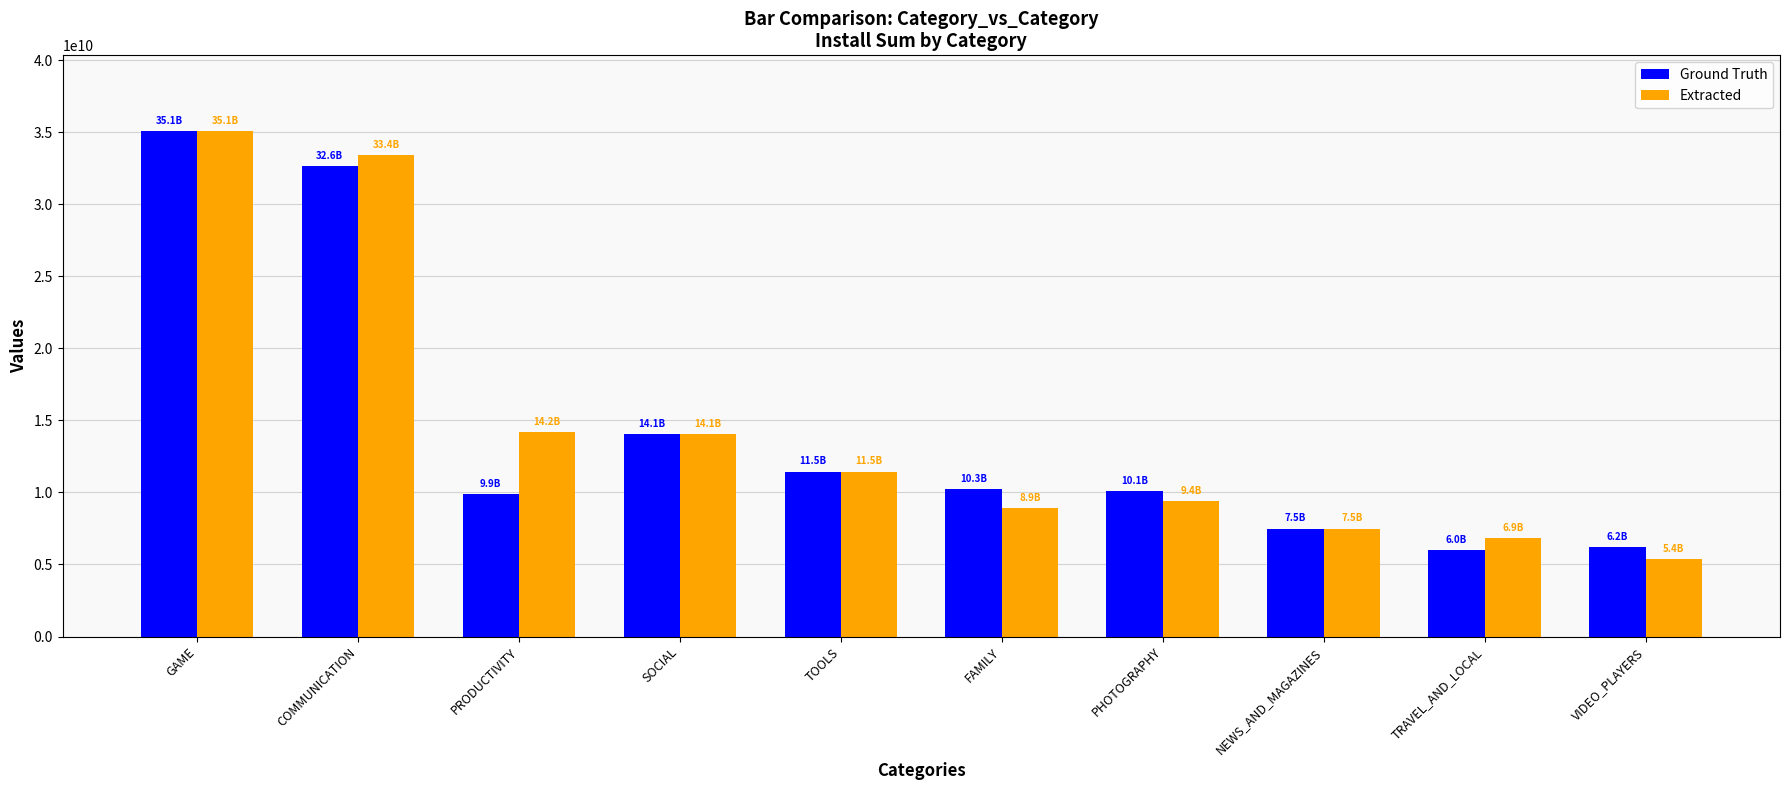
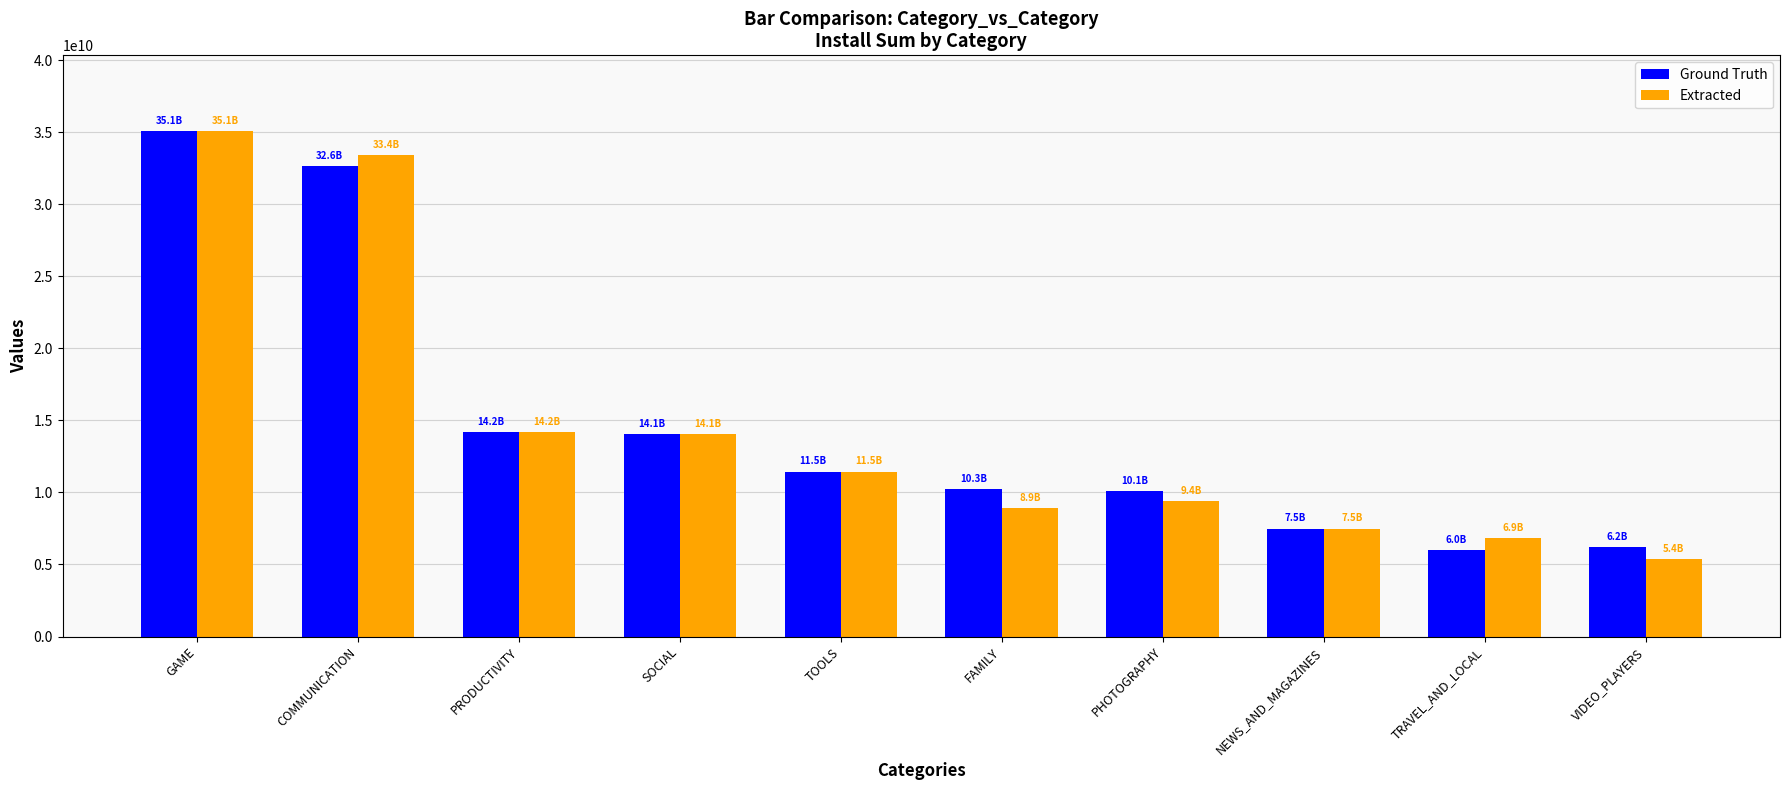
Ground Truth, PRODUCTIVITY: 9.9B -> 14.2B
